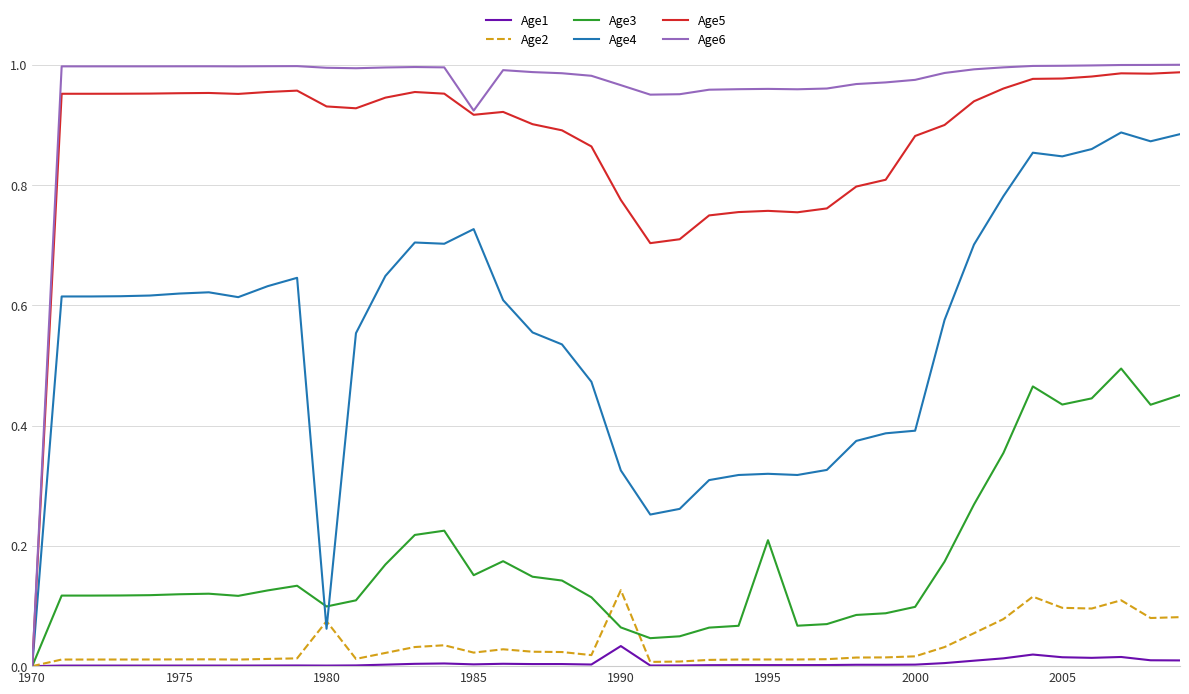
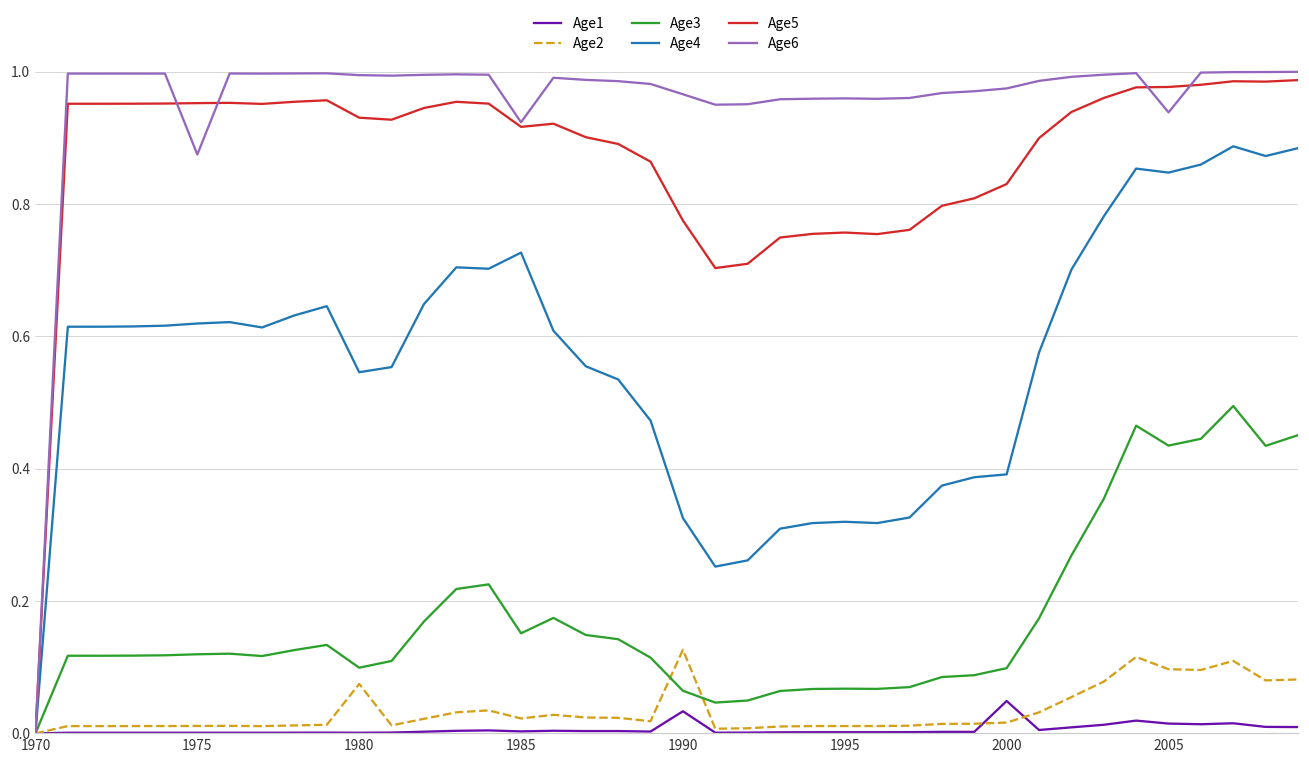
Age6, 1975: 1.00 -> 0.87
Age4, 1980: 0.06 -> 0.55
Age3, 1995: 0.21 -> 0.07
Age1, 2000: 0.00 -> 0.05
Age5, 2000: 0.88 -> 0.83
Age6, 2005: 1.00 -> 0.94
